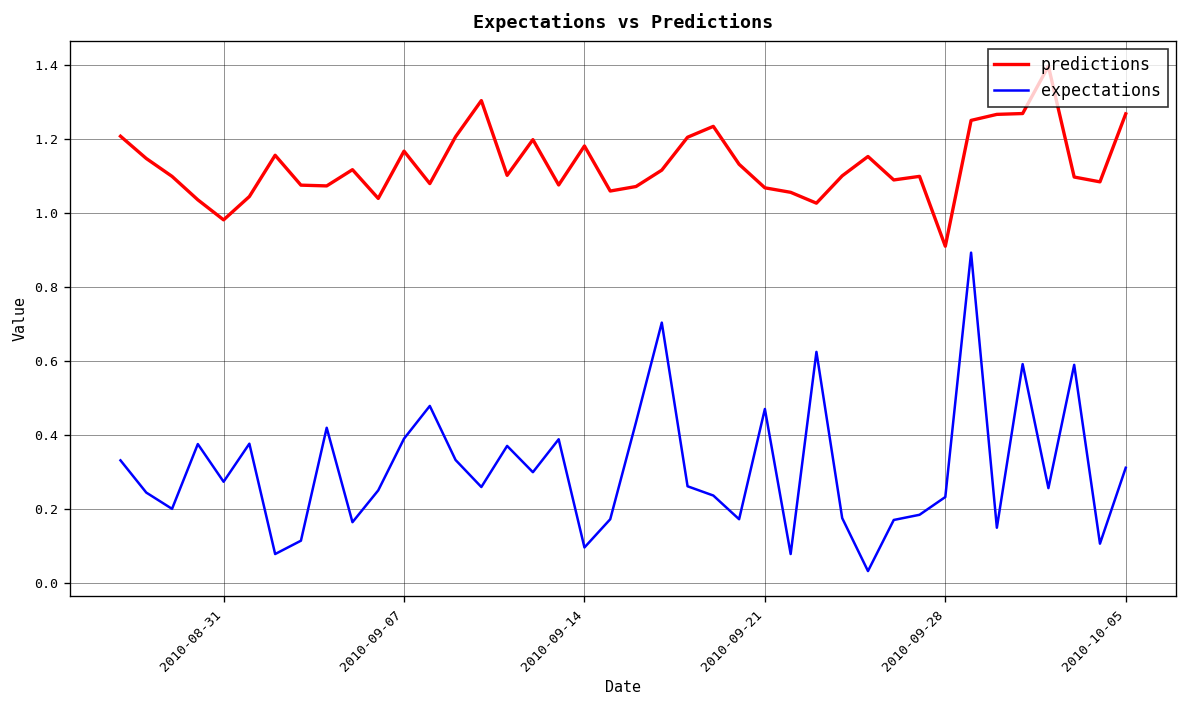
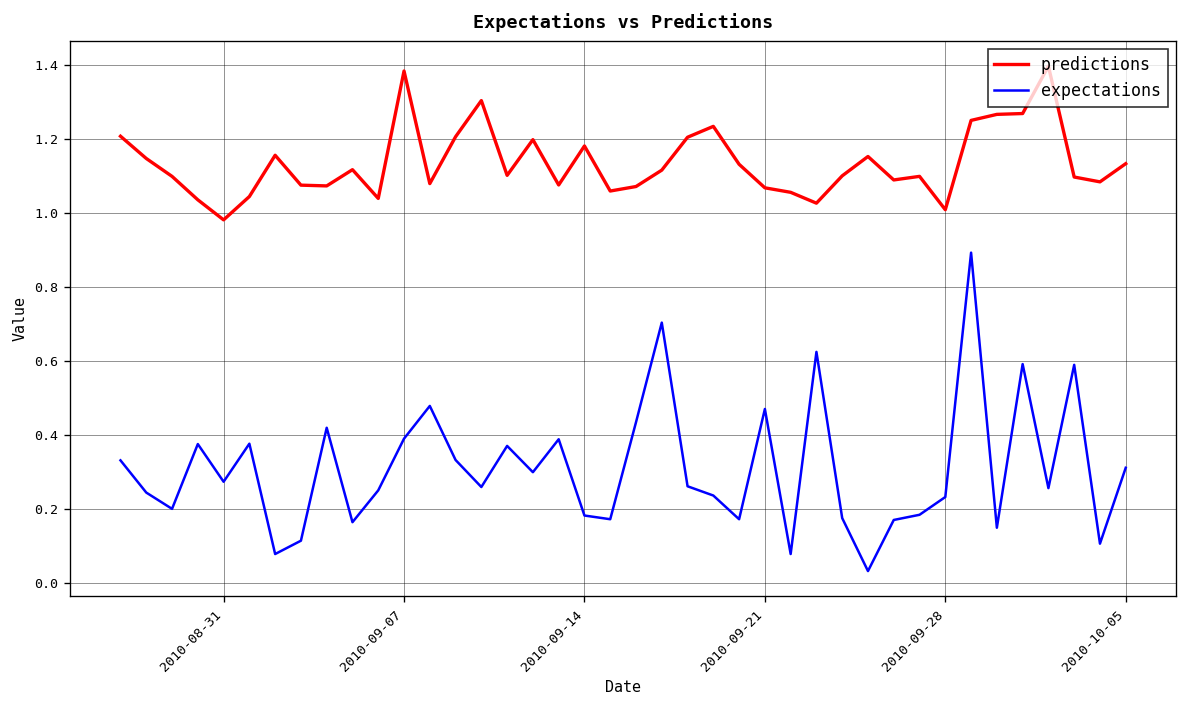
predictions, 2010-09-07: 1.17 -> 1.38
expectations, 2010-09-14: 0.10 -> 0.18
predictions, 2010-09-28: 0.91 -> 1.01
predictions, 2010-10-05: 1.27 -> 1.13
